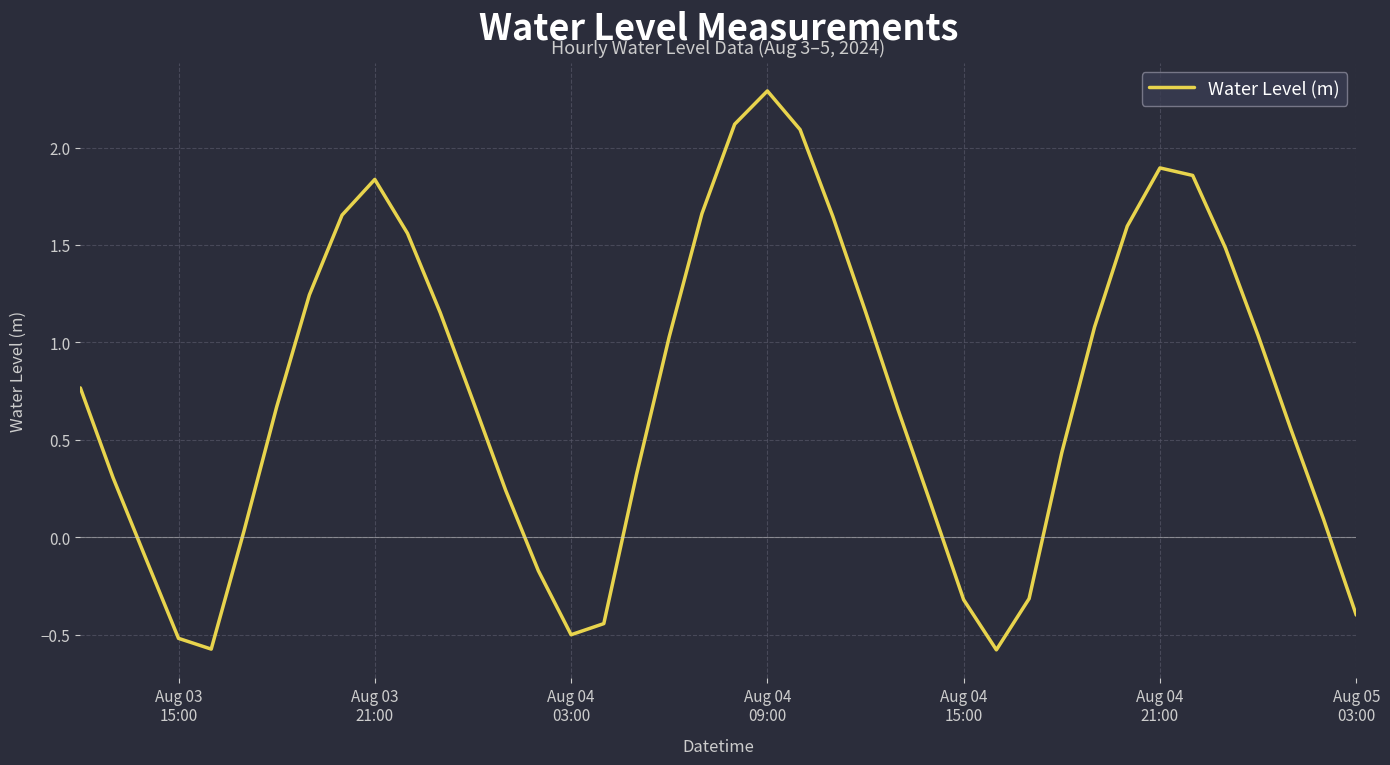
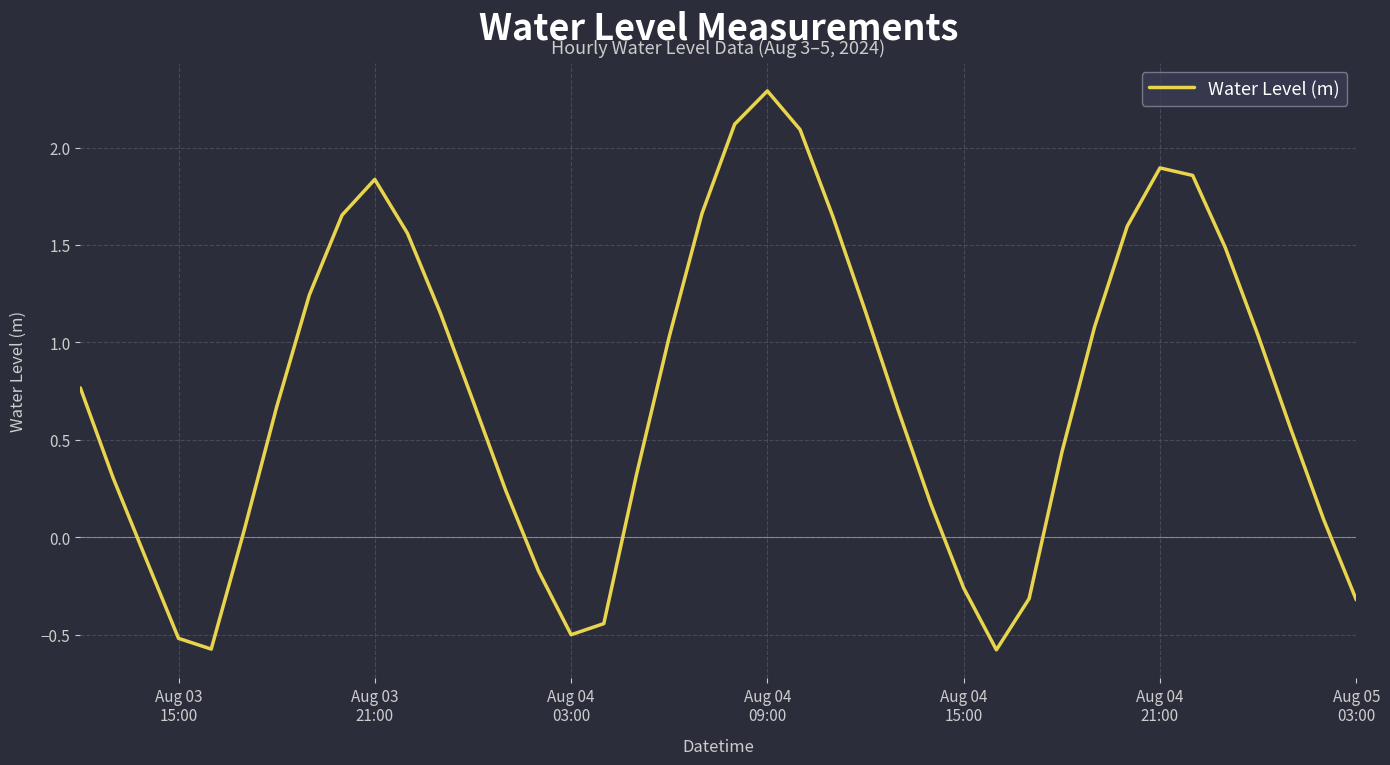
Aug 04 15:00: -0.32 -> -0.26
Aug 05 03:00: -0.40 -> -0.32
